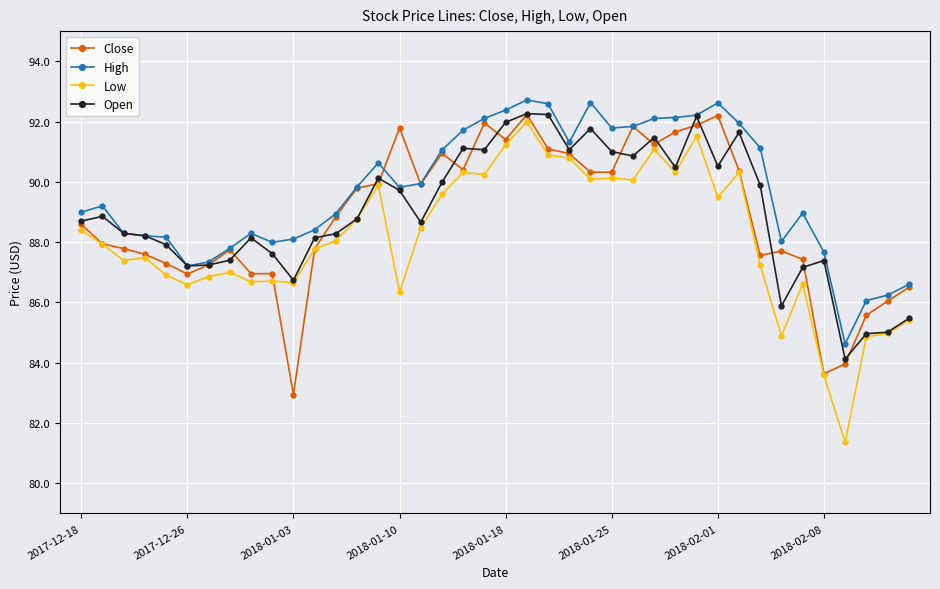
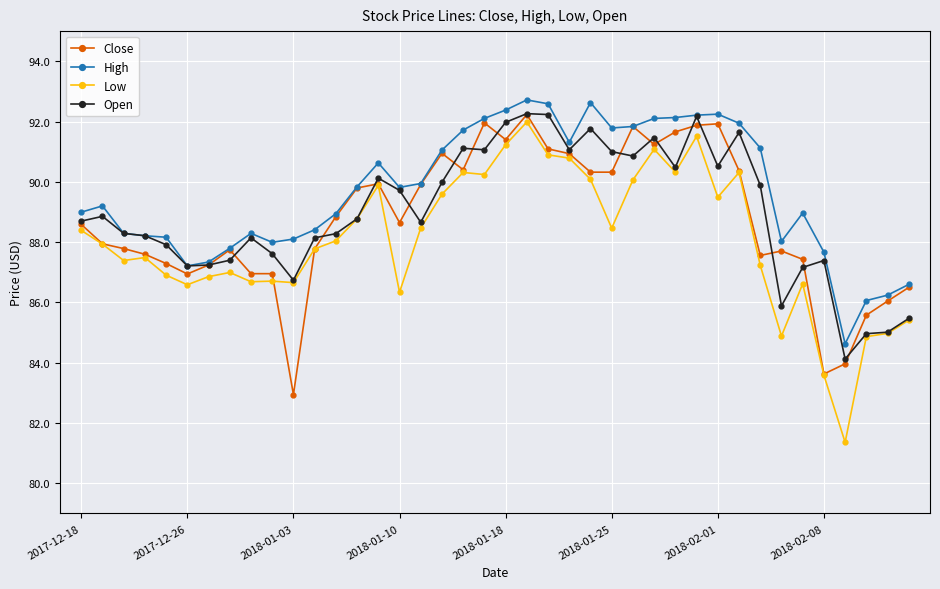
Close, 2018-01-10: 91.8 -> 88.6
Low, 2018-01-25: 90.1 -> 88.5
Close, 2018-02-01: 92.2 -> 91.9
High, 2018-02-01: 92.6 -> 92.2
